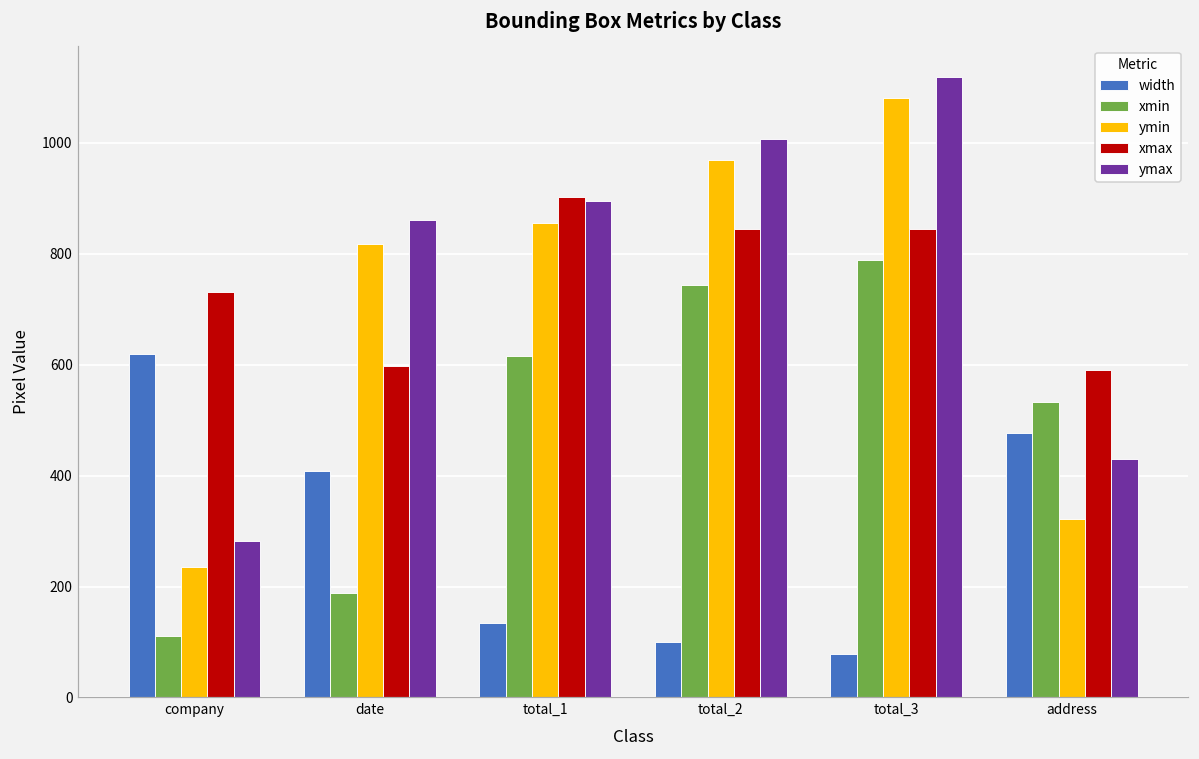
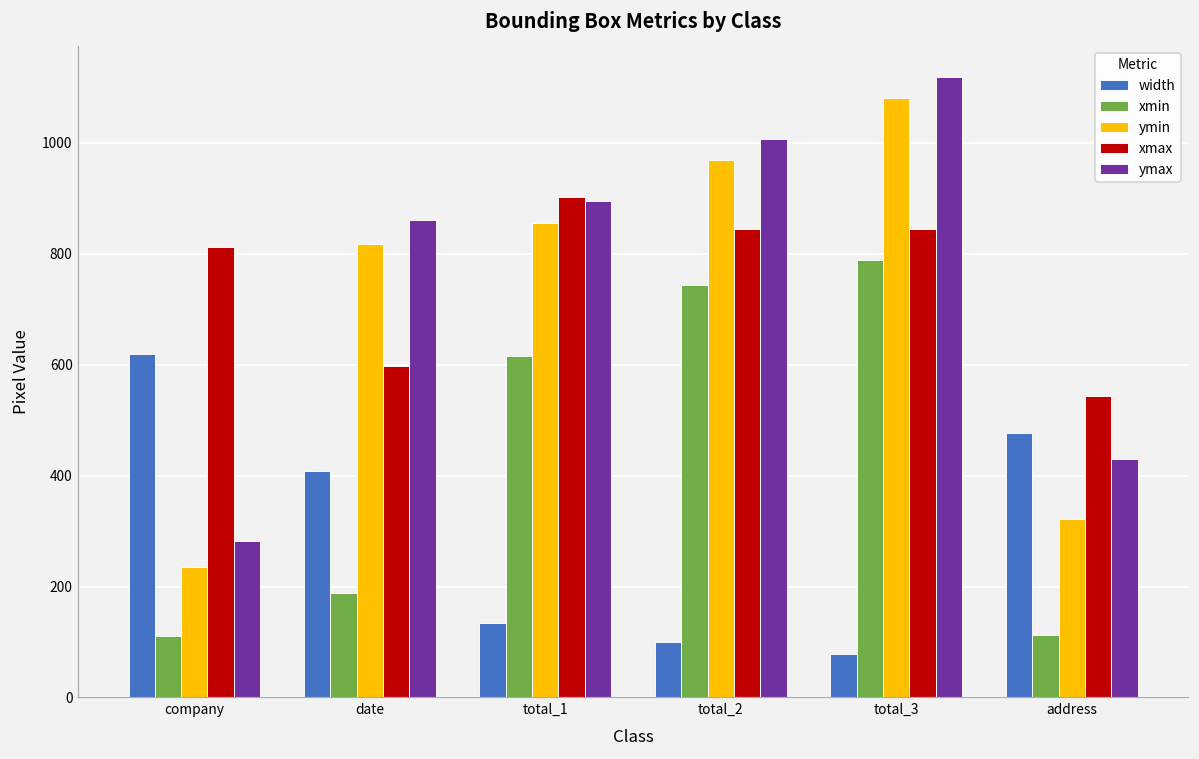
xmax, company: 730 -> 810
xmin, address: 530 -> 110
xmax, address: 590 -> 540
